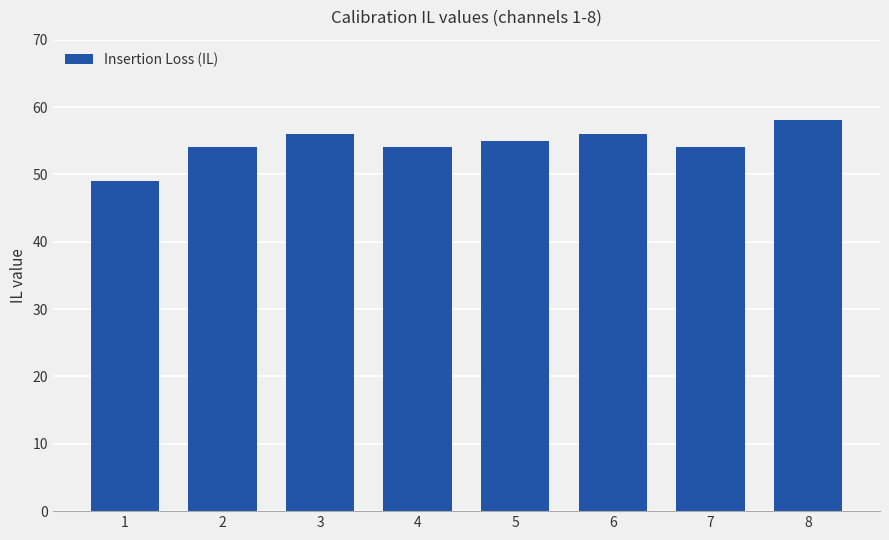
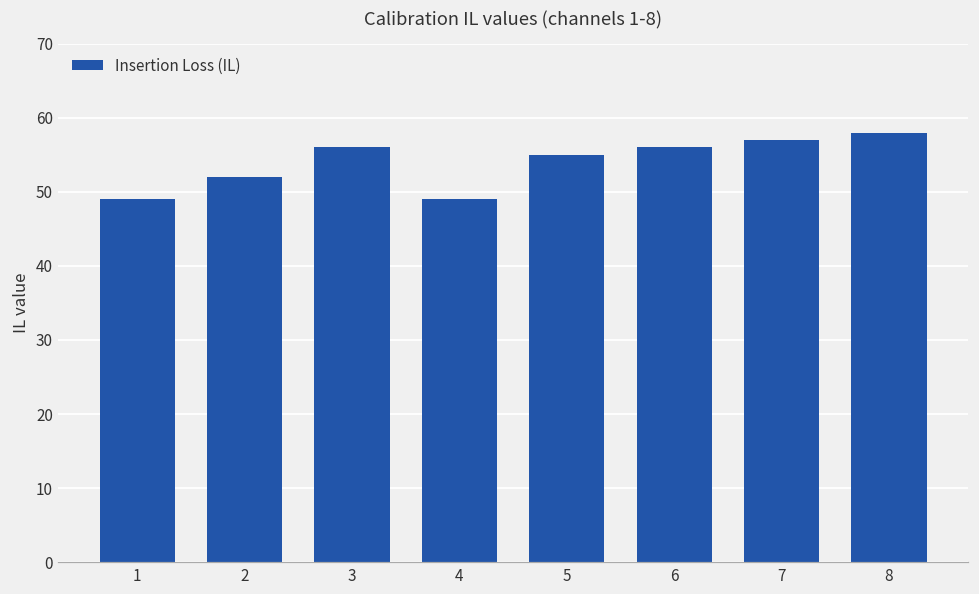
2: 54 -> 52
4: 54 -> 49
7: 54 -> 57
